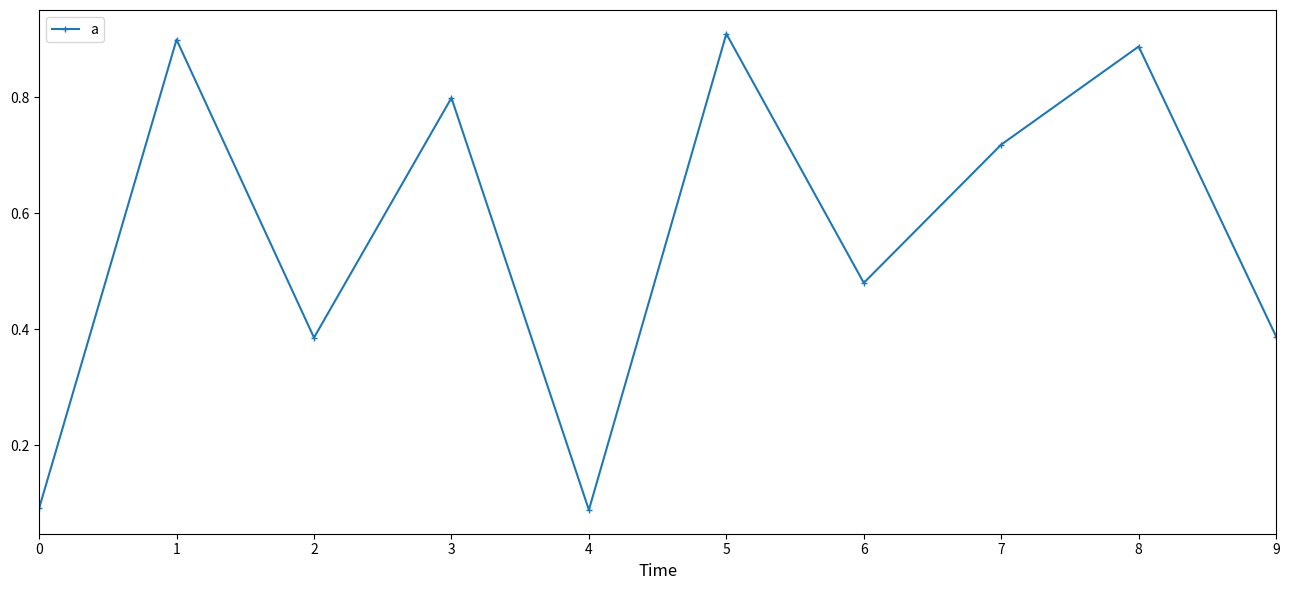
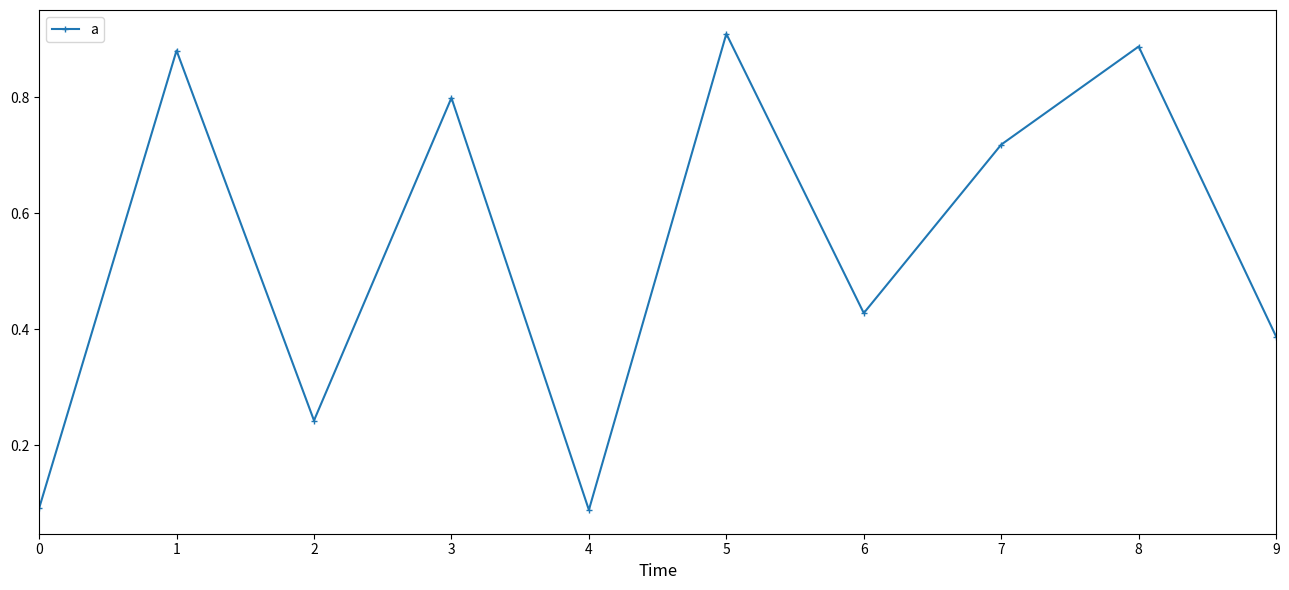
1: 0.90 -> 0.88
2: 0.39 -> 0.24
6: 0.48 -> 0.43
